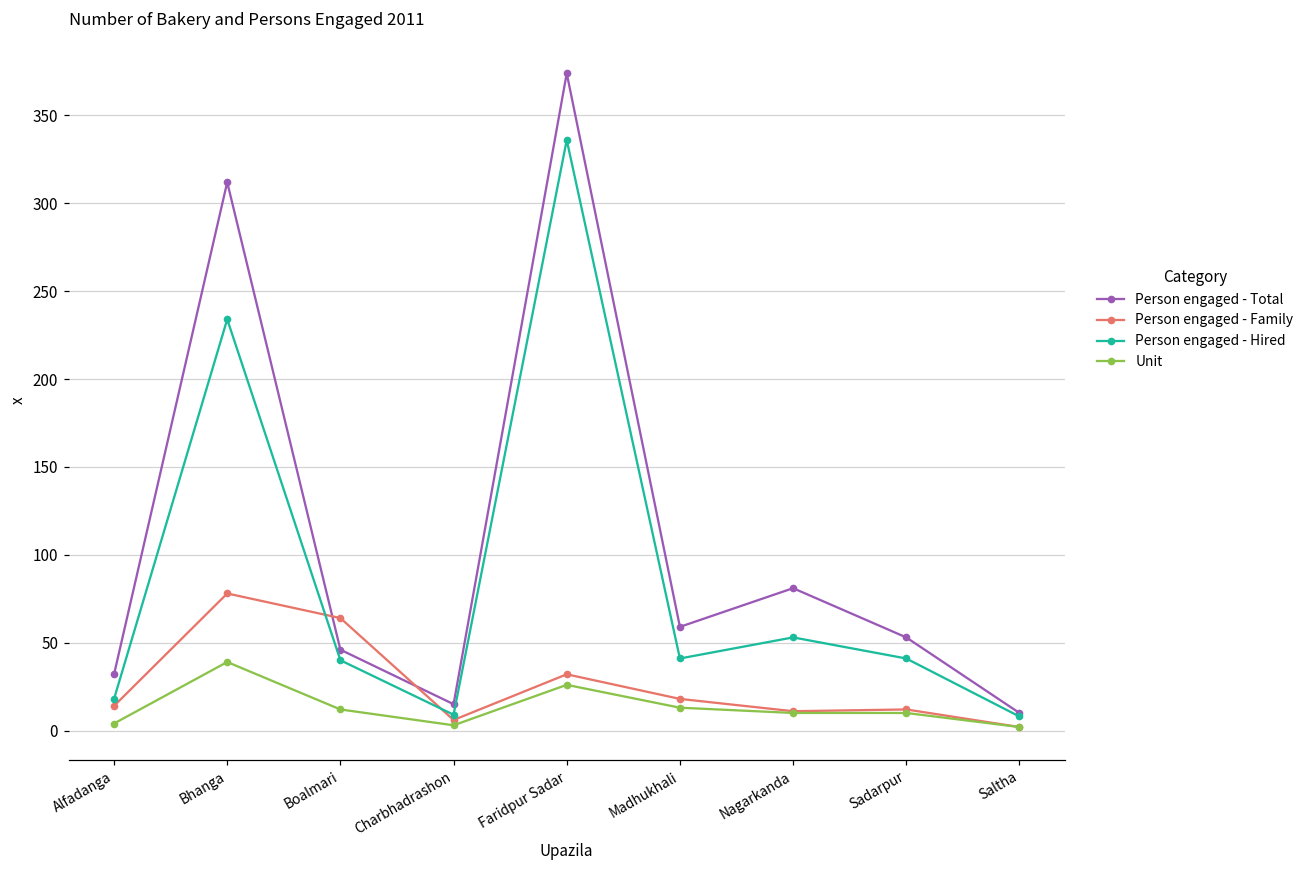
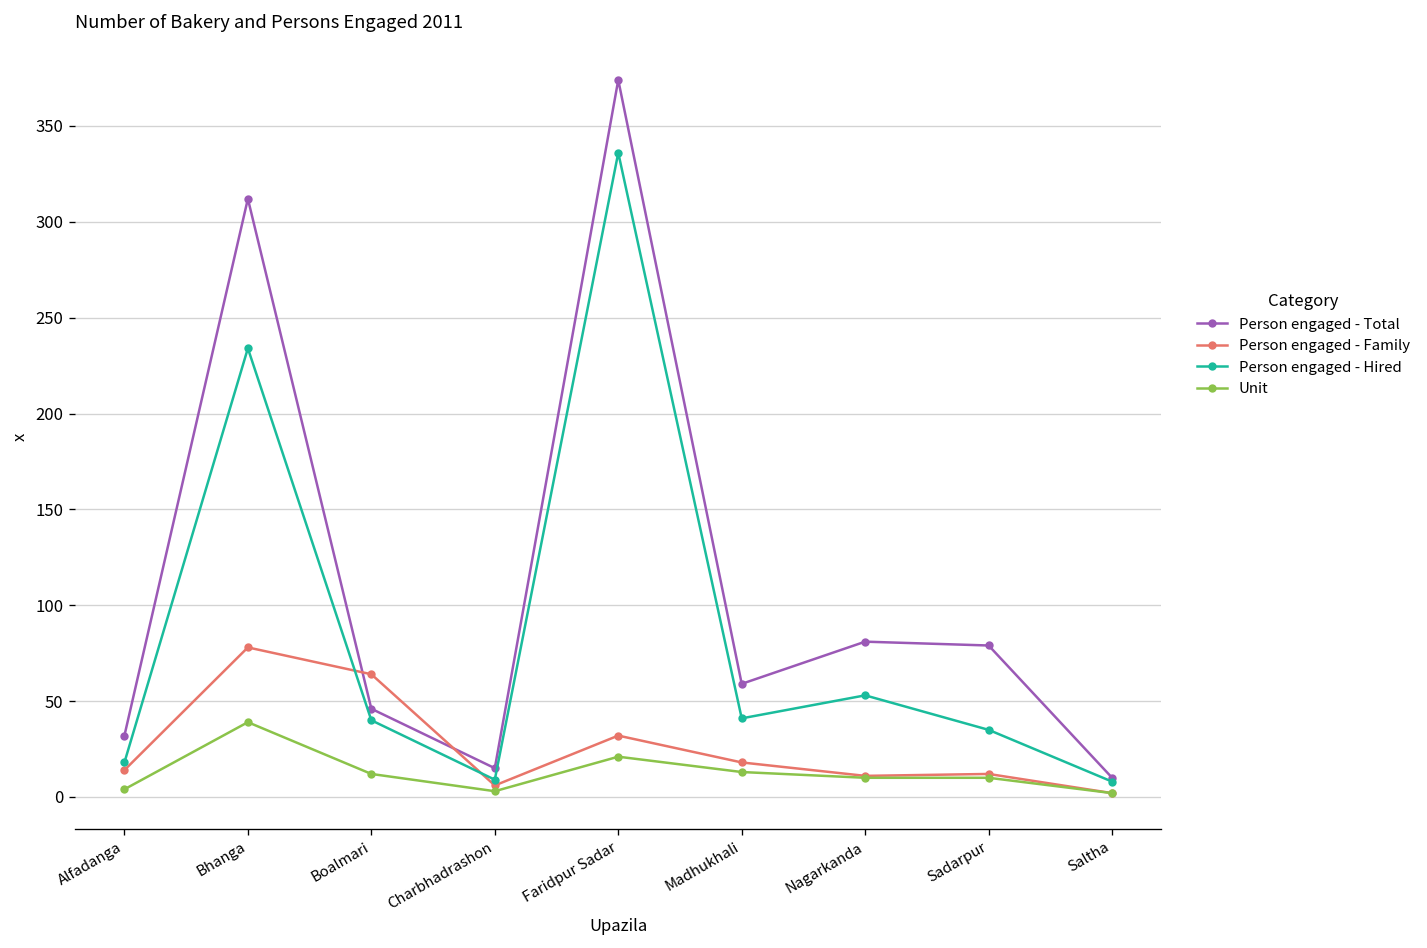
Unit, Faridpur Sadar: 26 -> 21
Person engaged - Total, Sadarpur: 53 -> 79
Person engaged - Hired, Sadarpur: 41 -> 35
